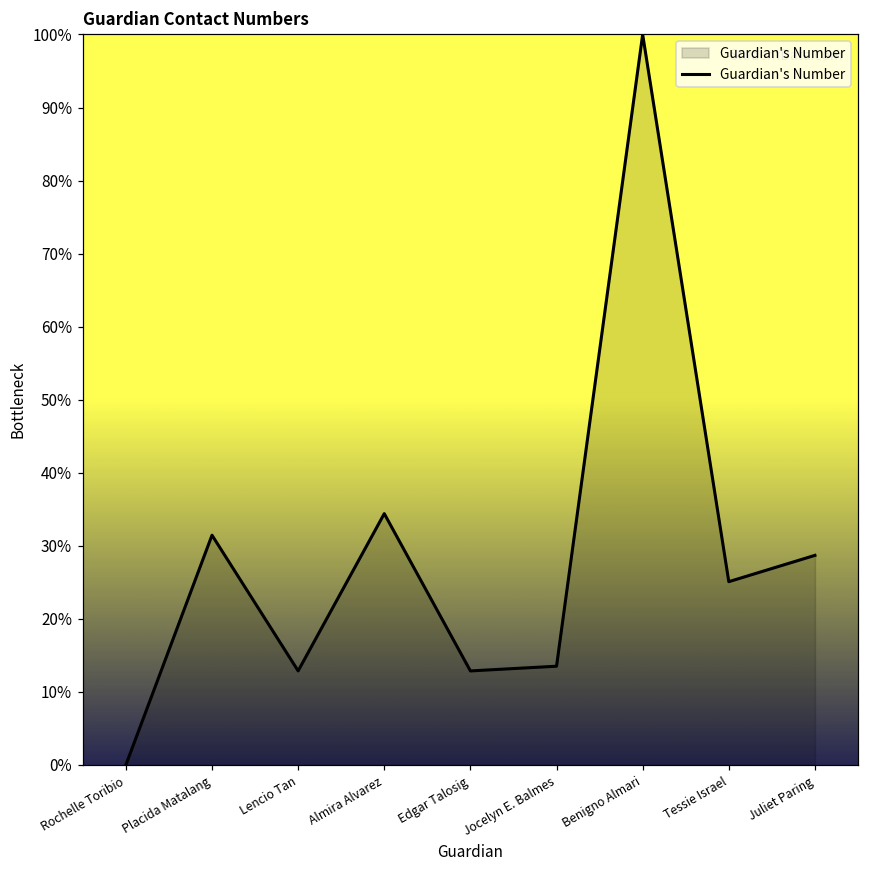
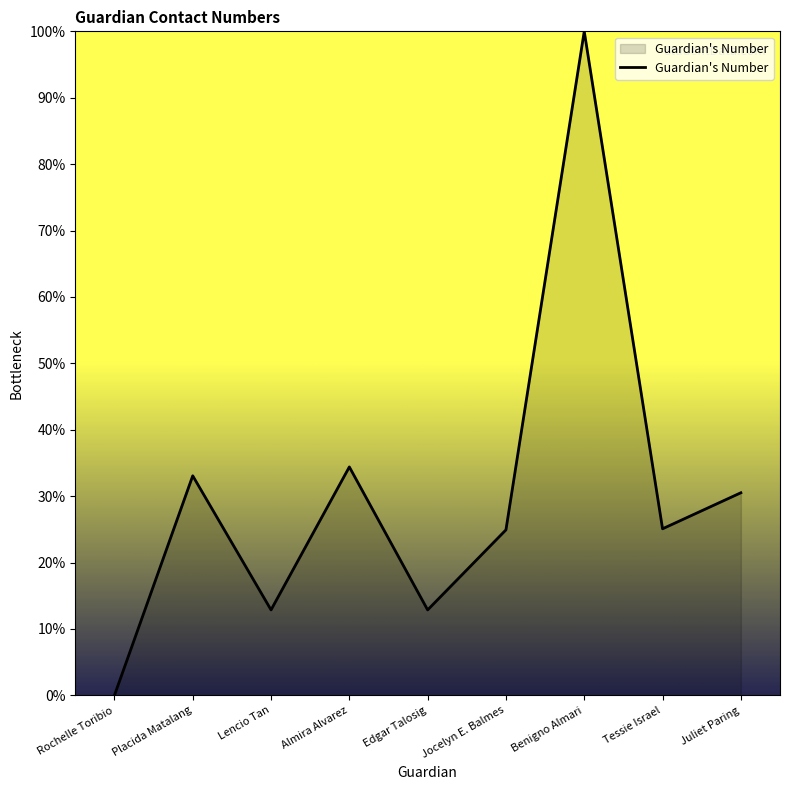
Placida Matalang: 31% -> 33%
Jocelyn E. Balmes: 14% -> 25%
Juliet Paring: 29% -> 31%
